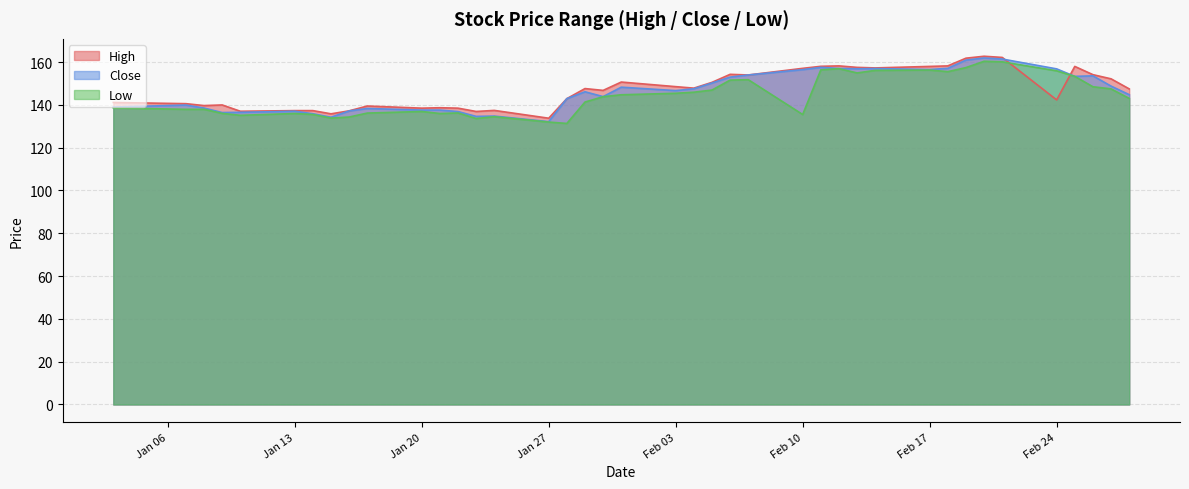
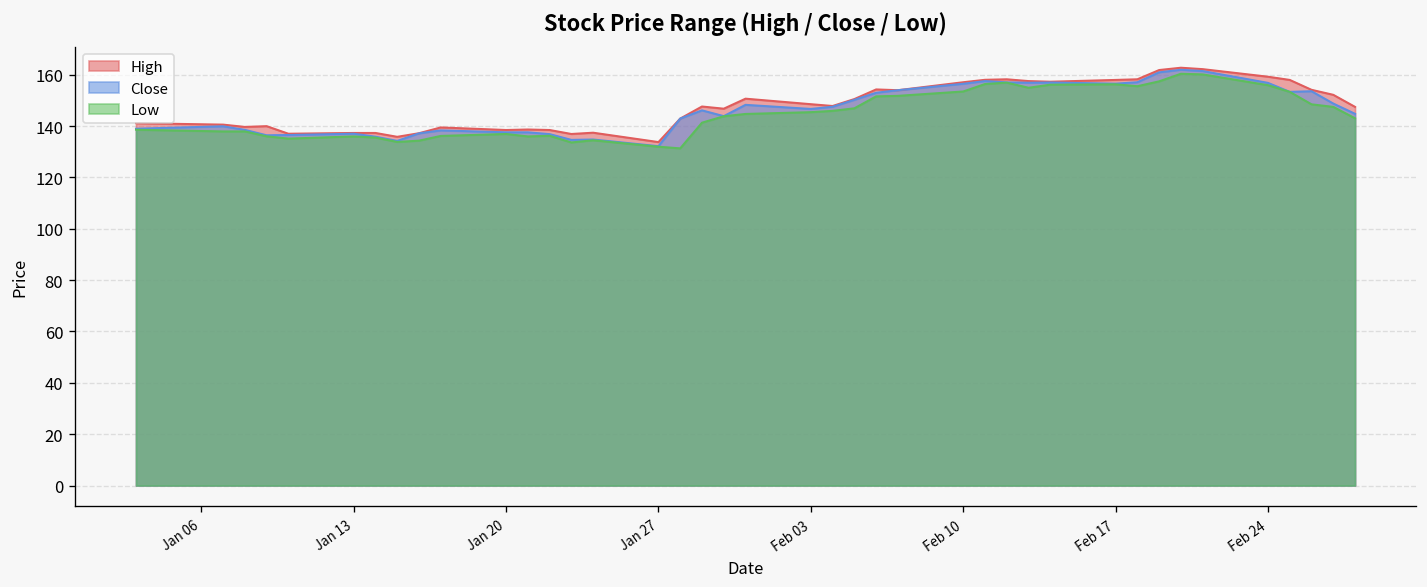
Low, Feb 10: 135 -> 153
High, Feb 24: 142 -> 159
